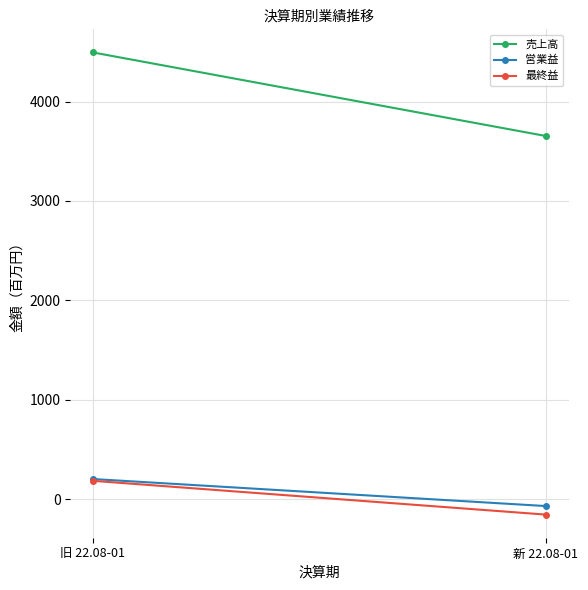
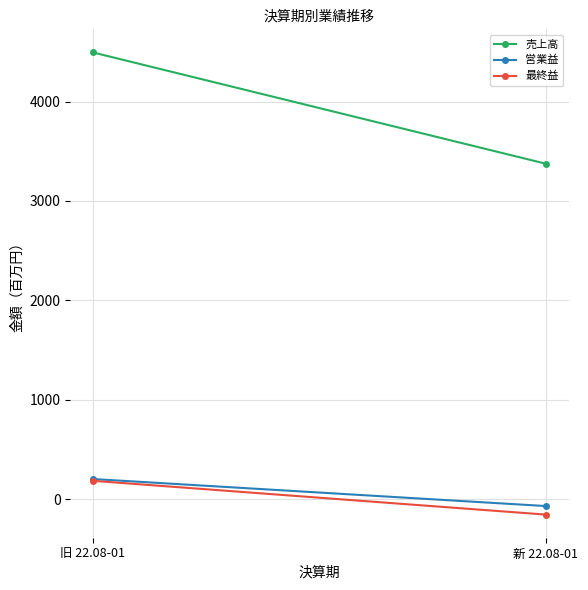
売上高, 新 22.08-01: 3700 -> 3400
